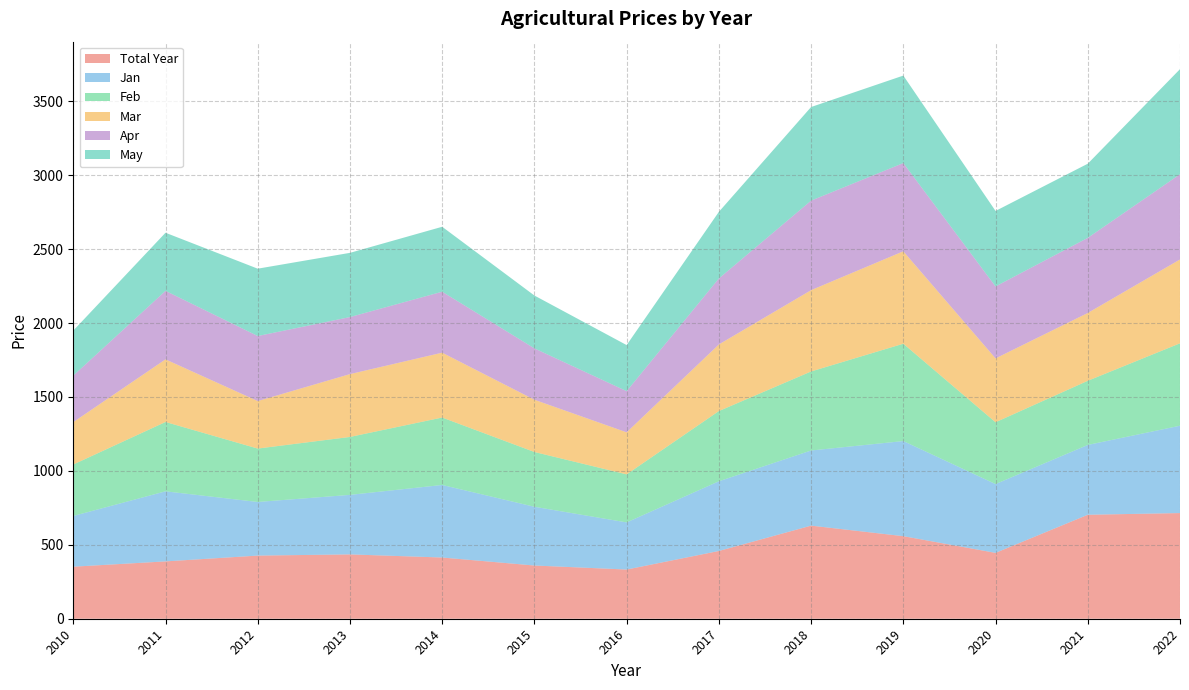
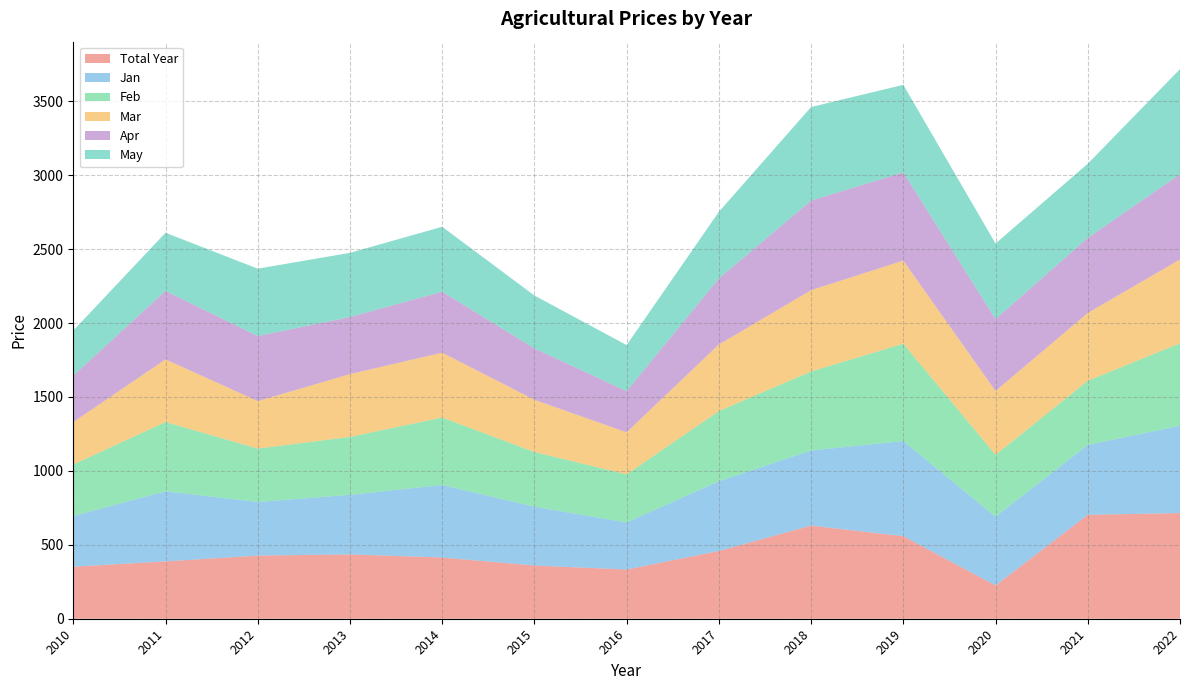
Mar, 2019: 620 -> 560
Total Year, 2020: 450 -> 220
